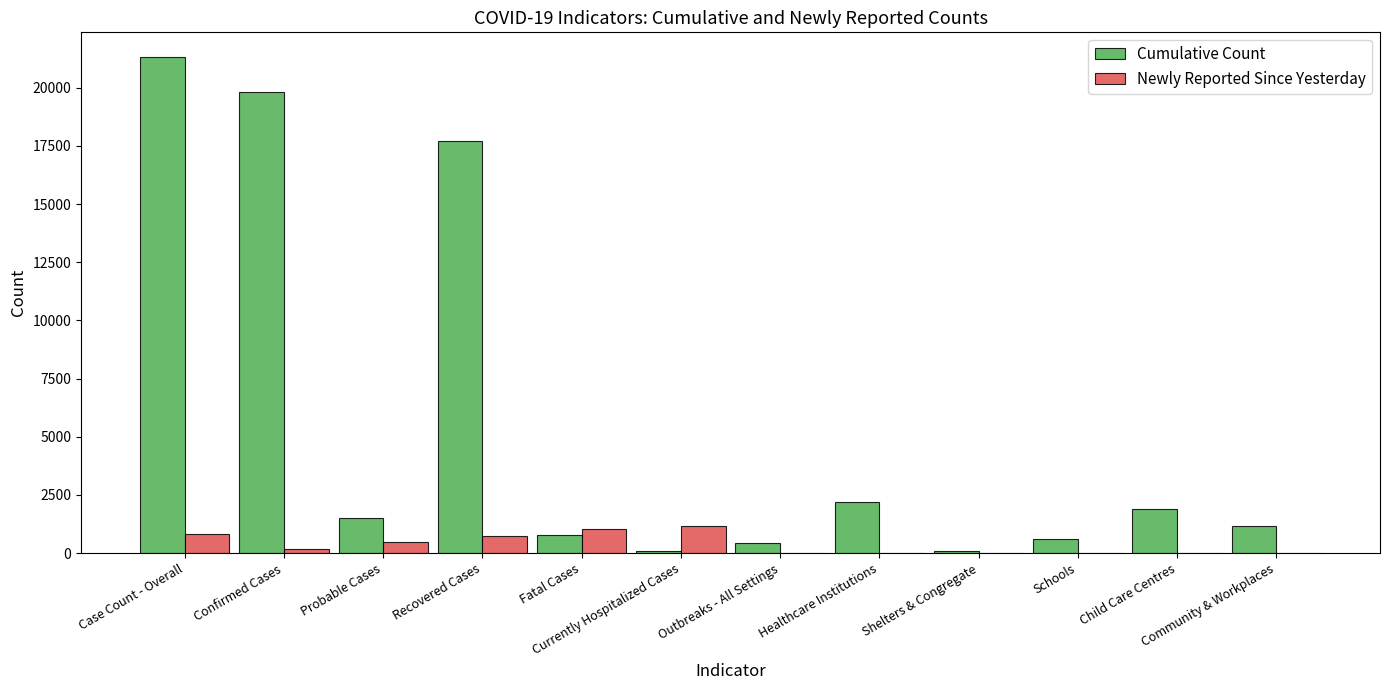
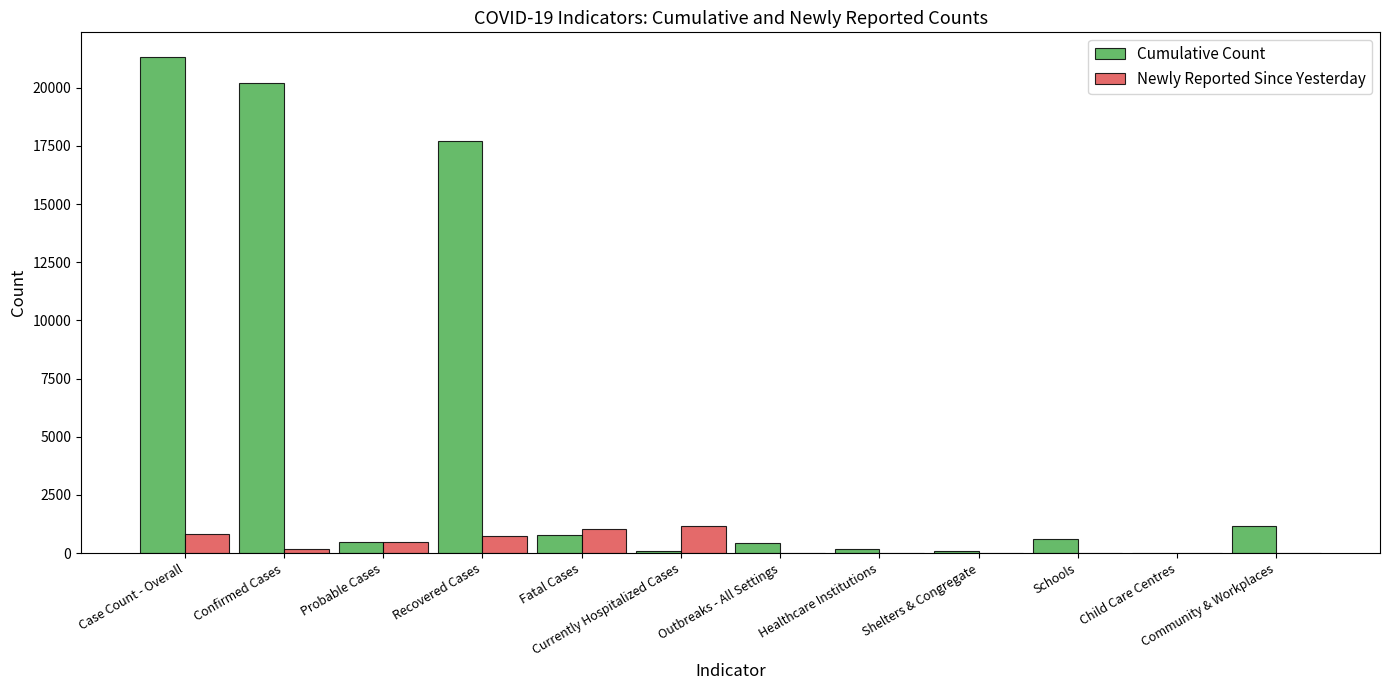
Cumulative Count, Confirmed Cases: 19800 -> 20200
Cumulative Count, Probable Cases: 1500 -> 500
Cumulative Count, Healthcare Institutions: 2200 -> 200
Cumulative Count, Child Care Centres: 1900 -> 0
